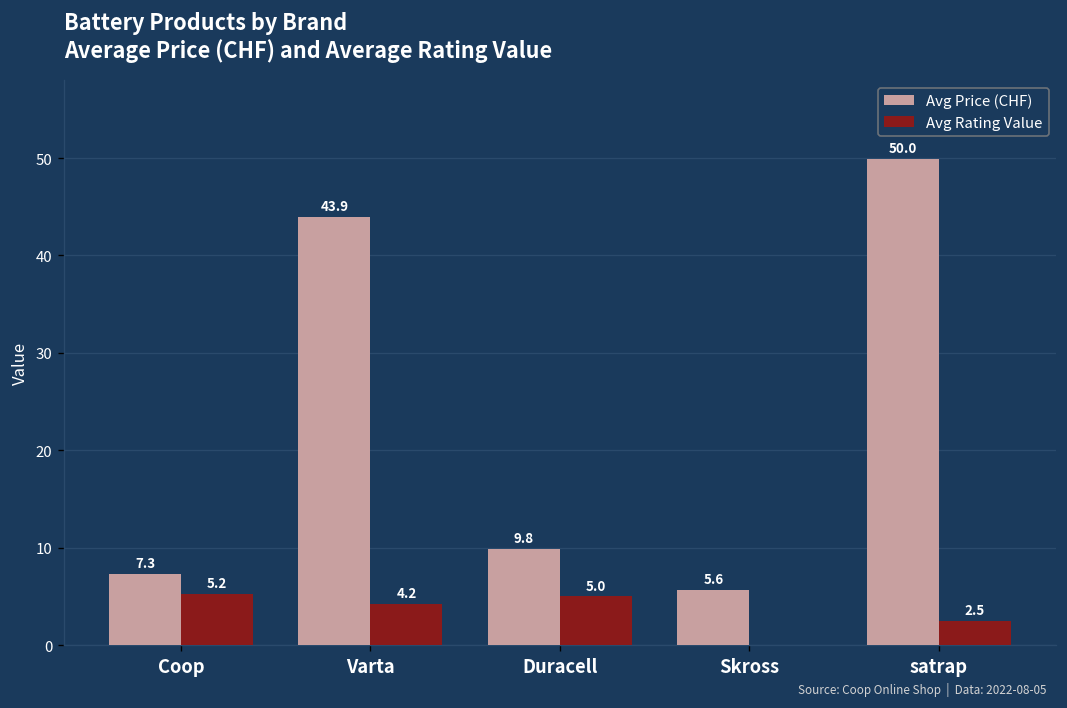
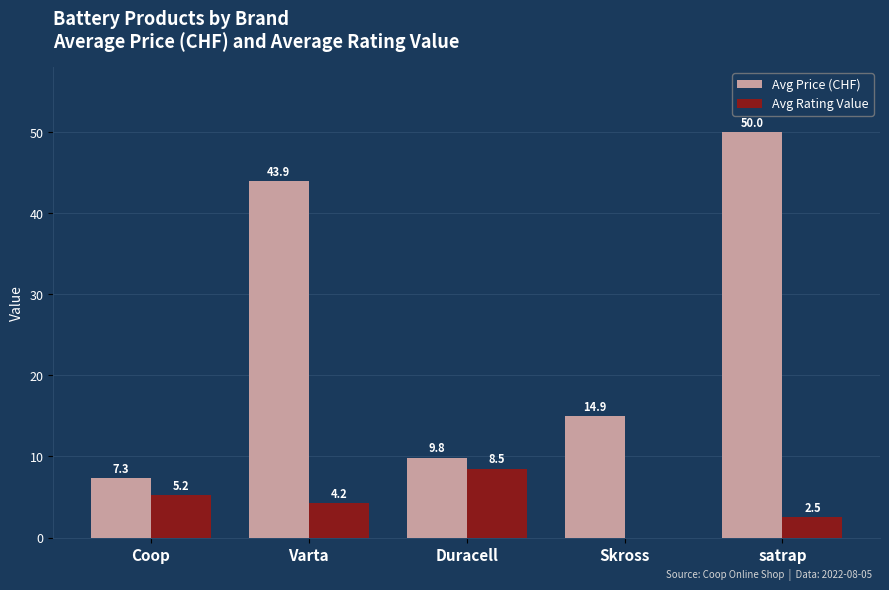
Avg Rating Value, Duracell: 5.0 -> 8.5
Avg Price (CHF), Skross: 5.6 -> 14.9
